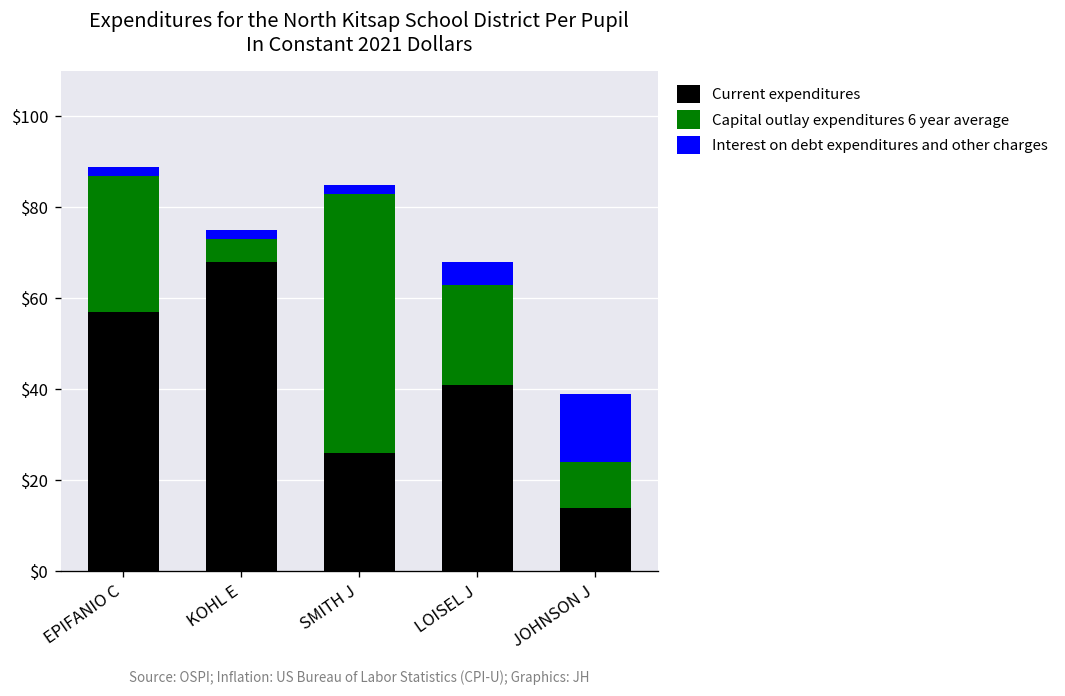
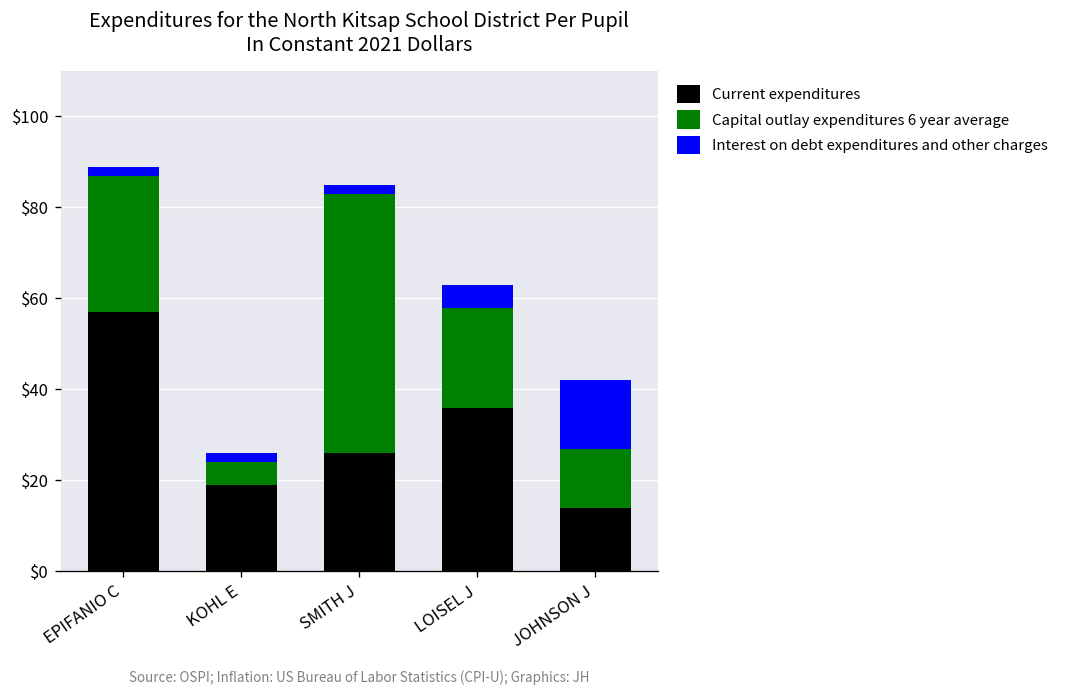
Current expenditures, KOHL E: $68 -> $19
Current expenditures, LOISEL J: $41 -> $36
Capital outlay expenditures 6 year average, JOHNSON J: $10 -> $13
